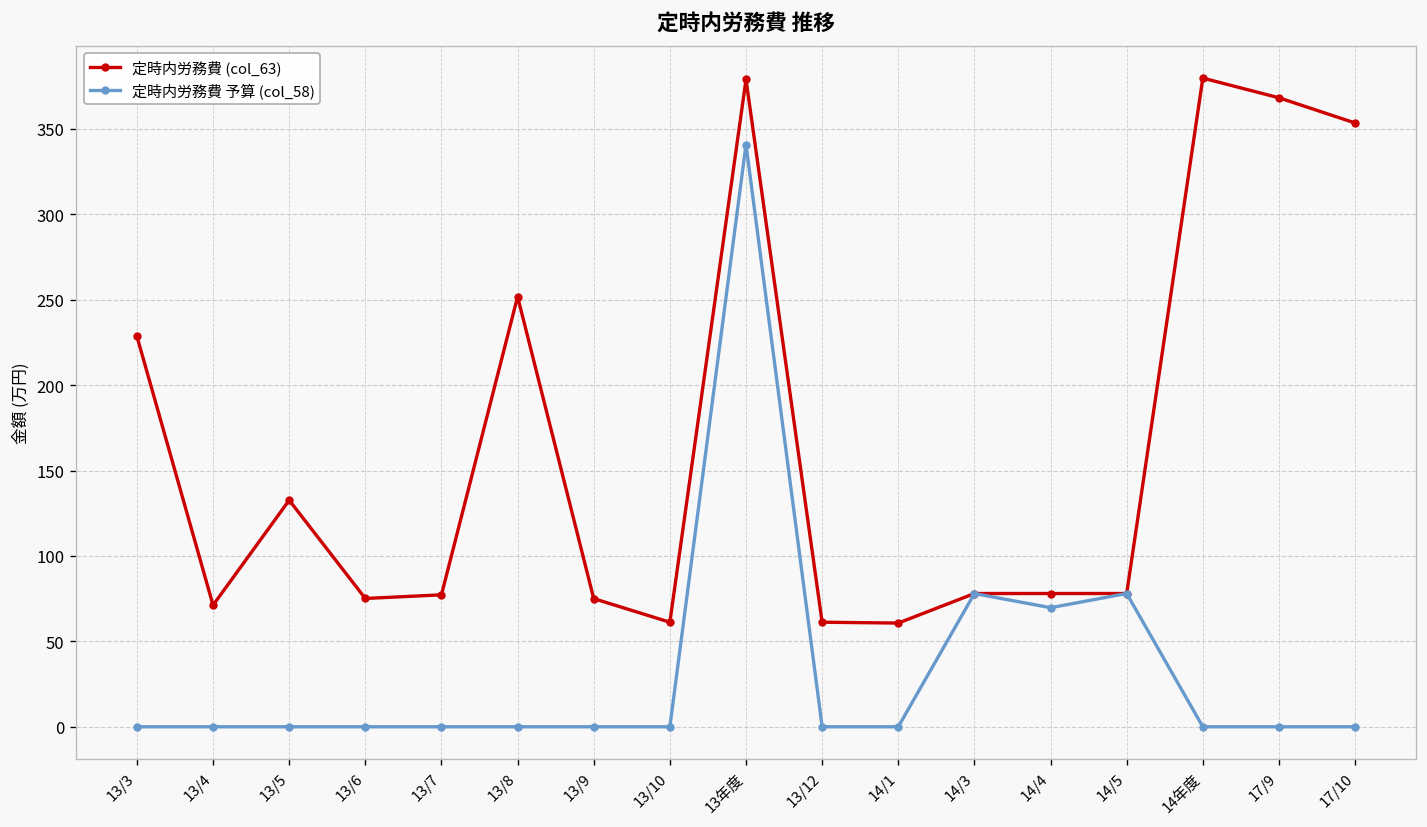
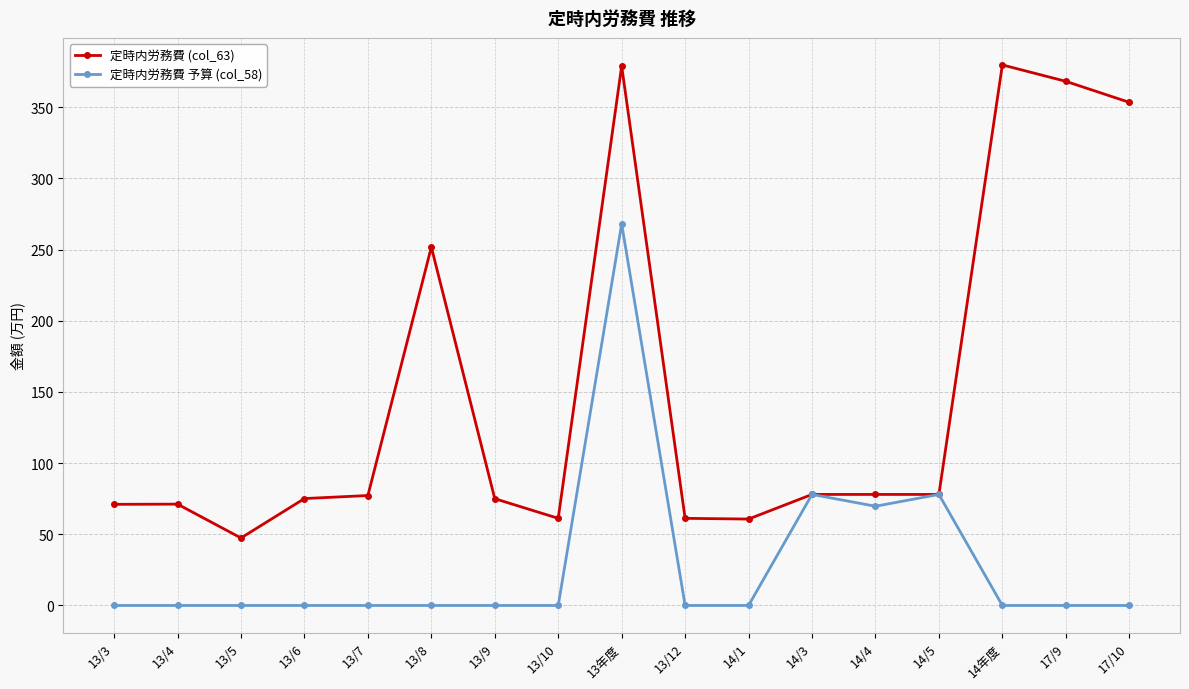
定時内労務費 (col_63), 13/3: 229 -> 71
定時内労務費 (col_63), 13/5: 133 -> 47
定時内労務費 予算 (col_58), 13年度: 341 -> 268
